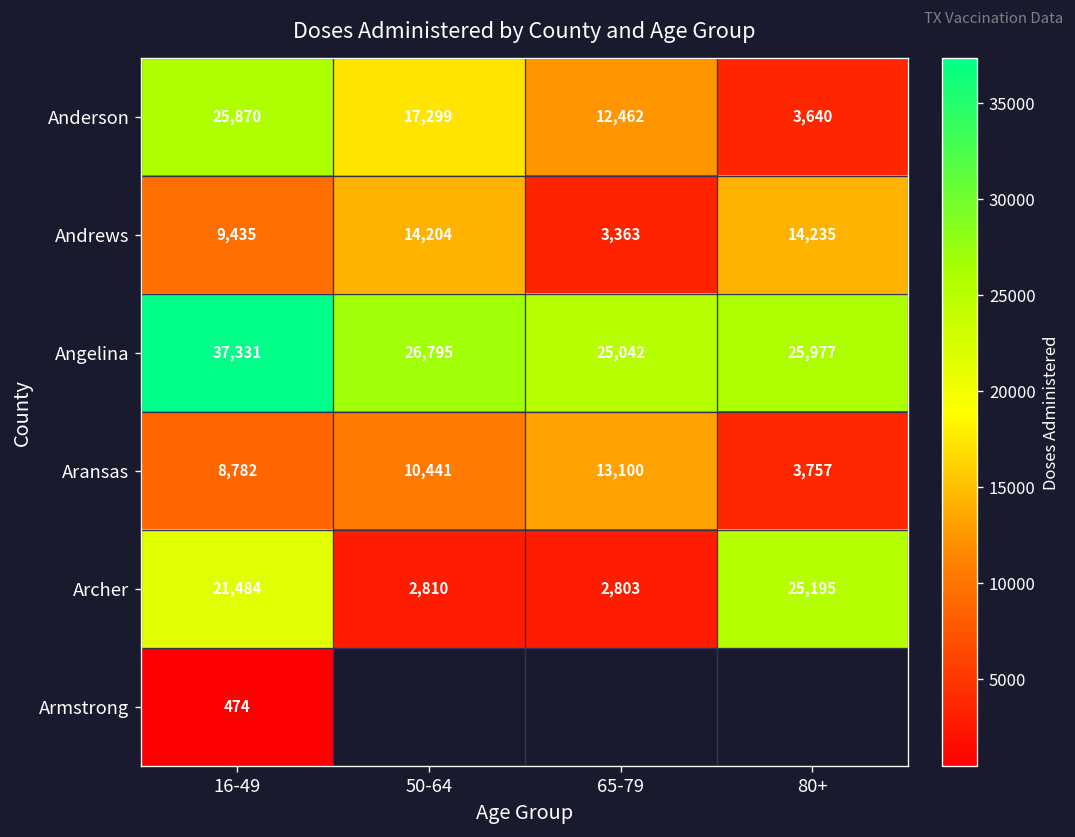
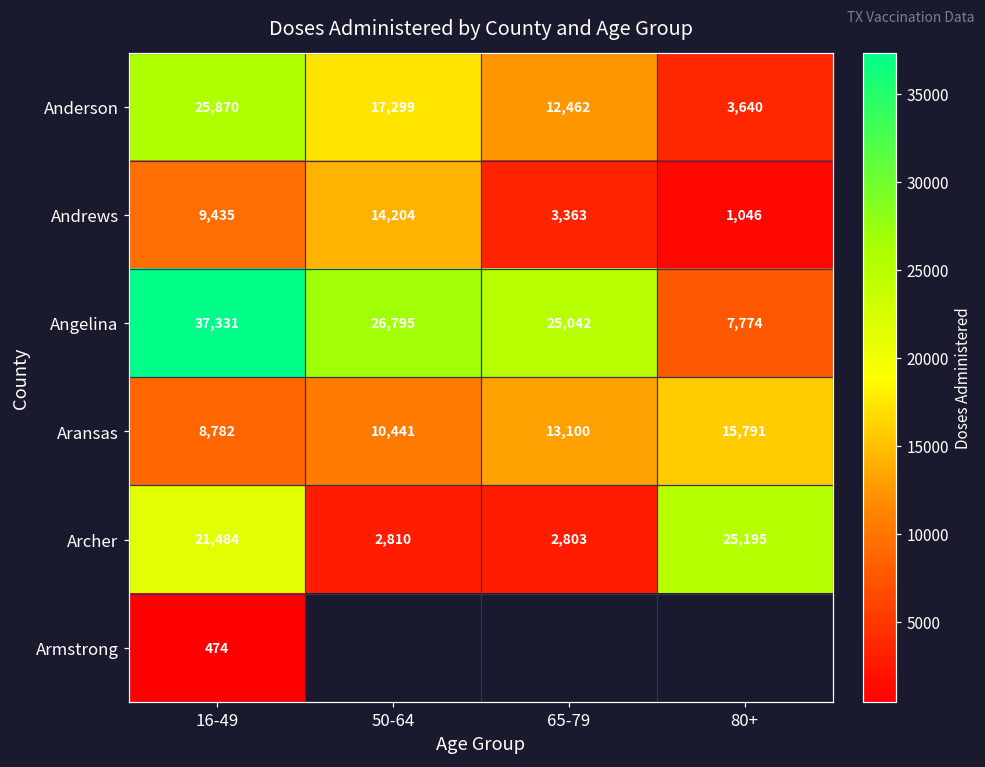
Andrews, 80+: 14,235 -> 1,046
Angelina, 80+: 25,977 -> 7,774
Aransas, 80+: 3,757 -> 15,791
